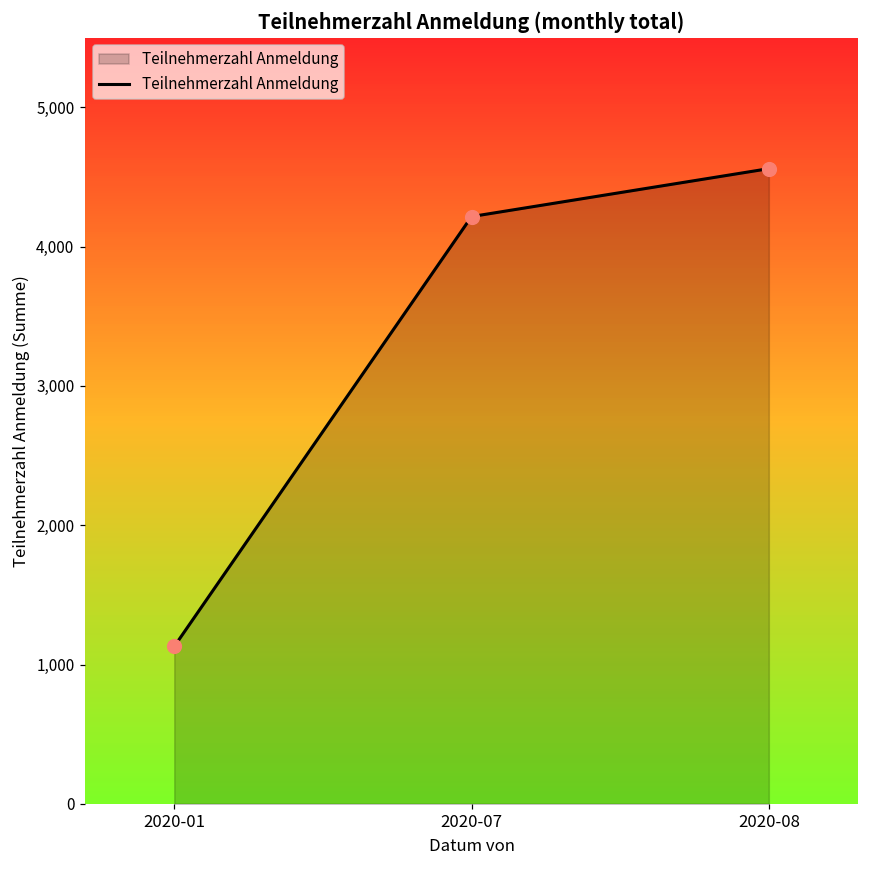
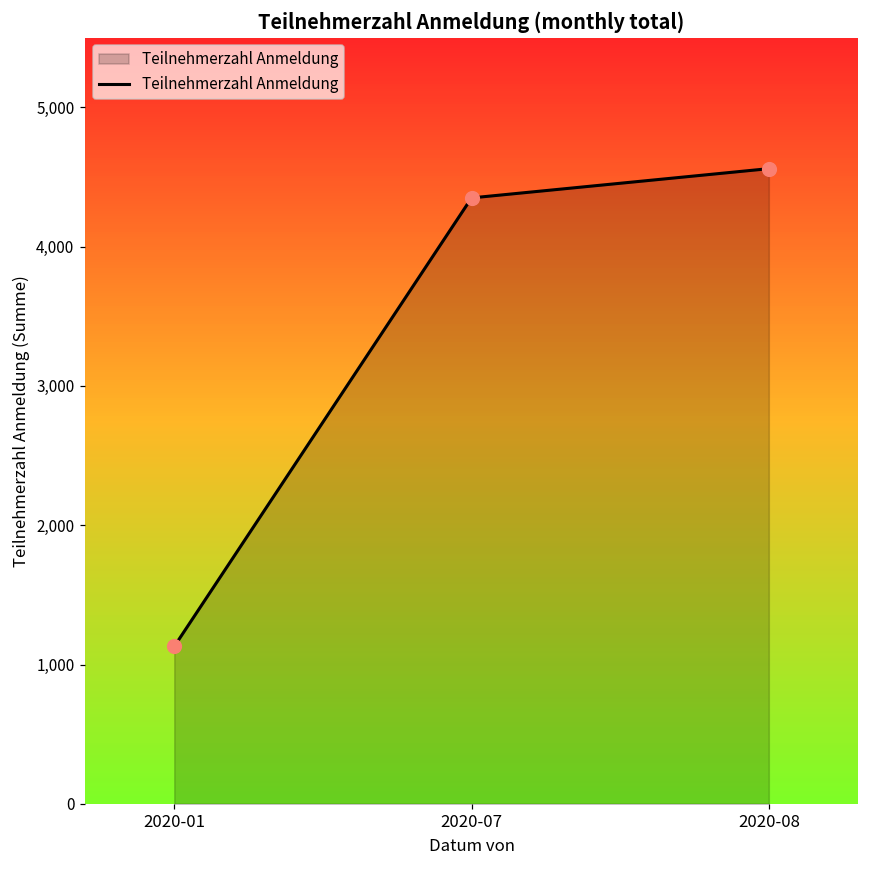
2020-07: 4,220 -> 4,350
